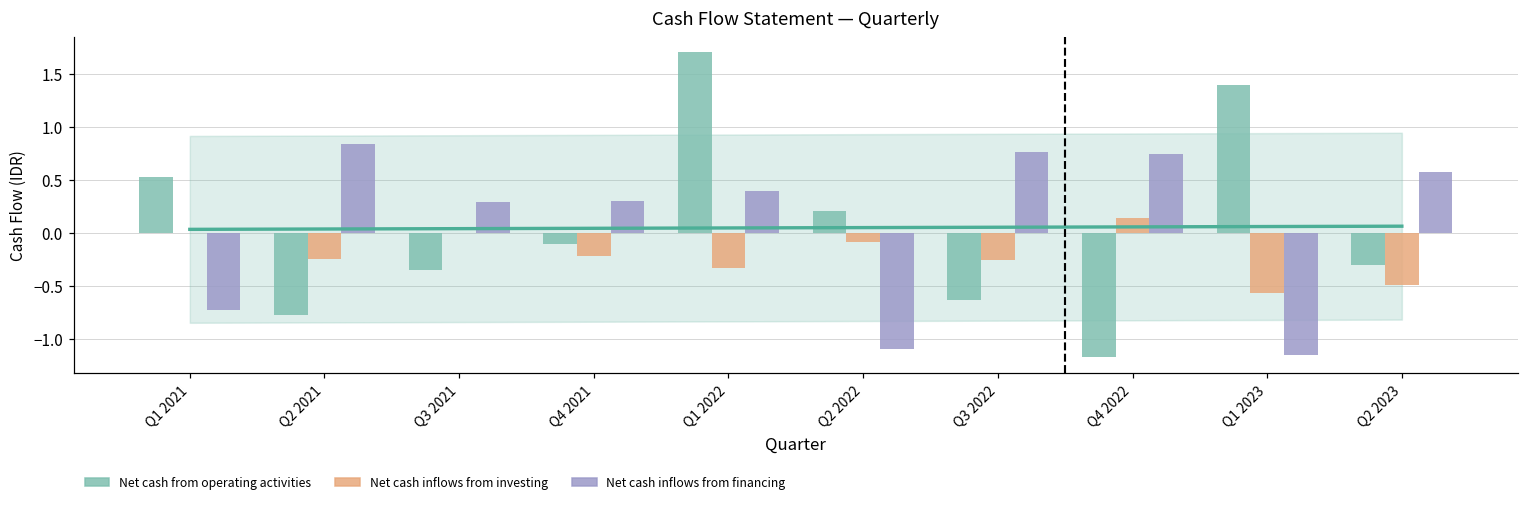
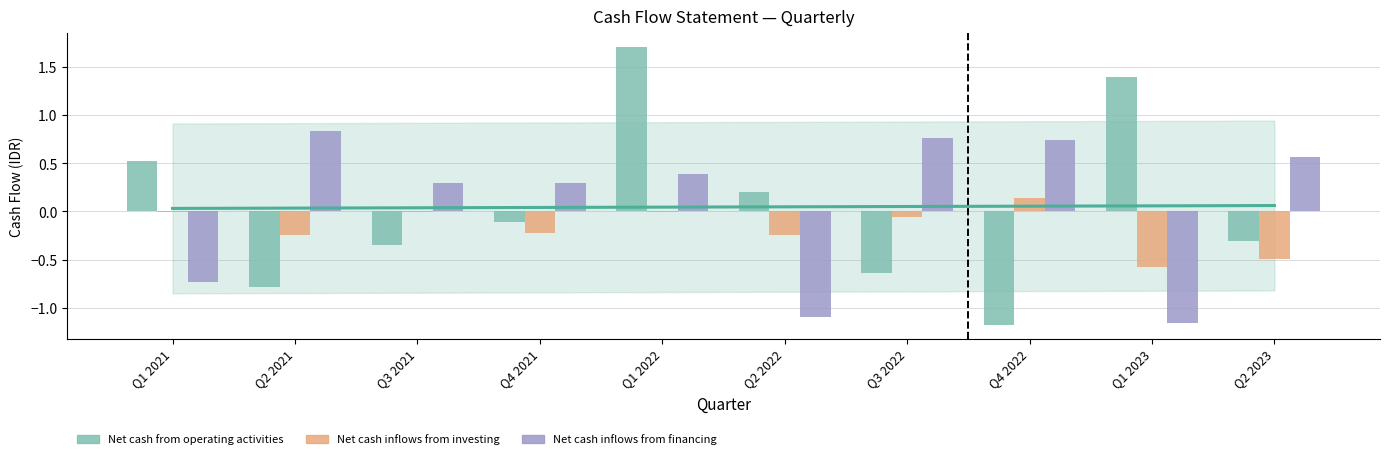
Net cash inflows from investing, Q1 2022: -0.3 -> 0.0
Net cash inflows from investing, Q2 2022: -0.1 -> -0.2
Net cash inflows from investing, Q3 2022: -0.3 -> -0.1
